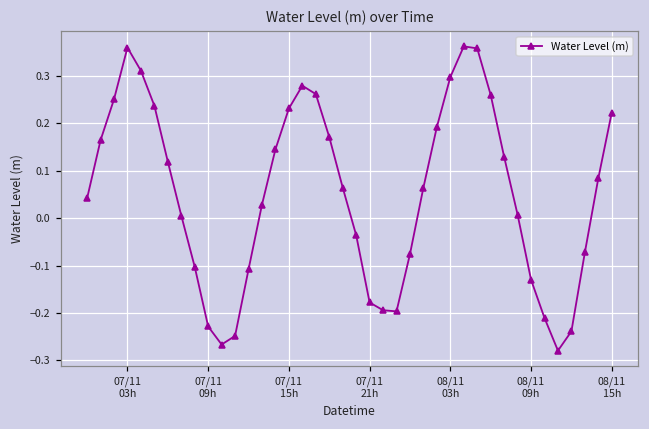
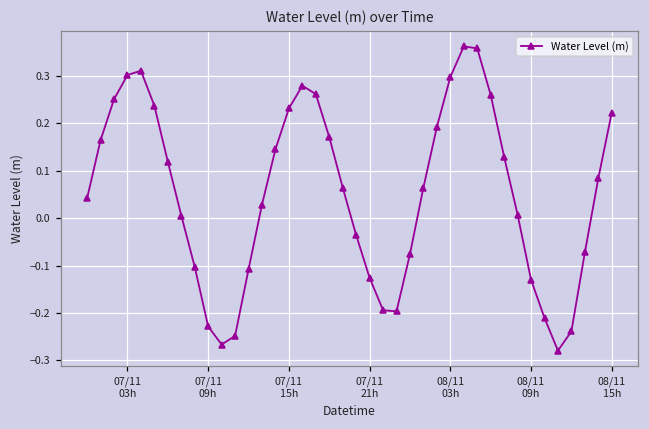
07/11 03h: 0.36 -> 0.30
07/11 21h: -0.18 -> -0.13
